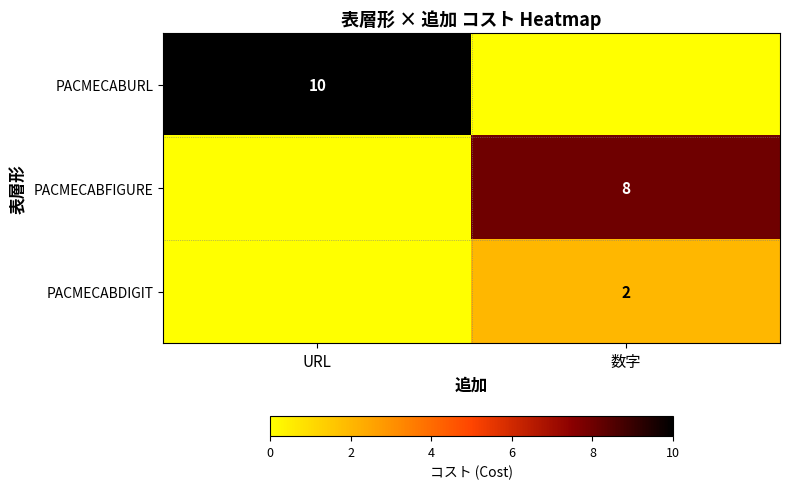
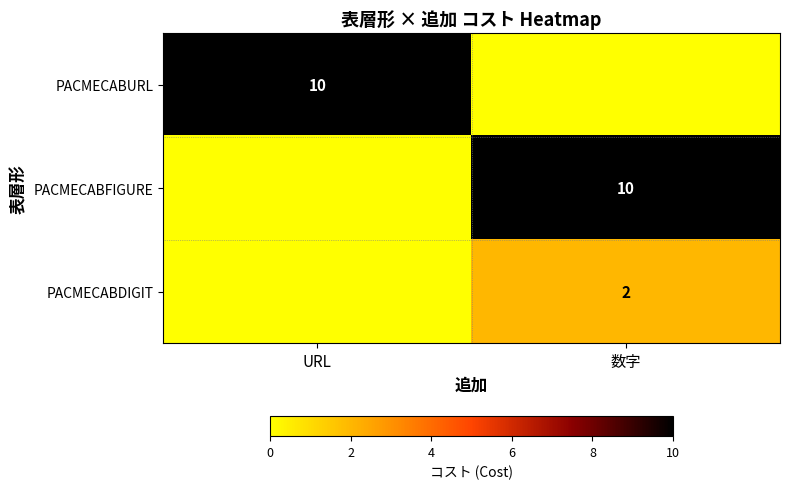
PACMECABFIGURE, 数字: 8 -> 10
